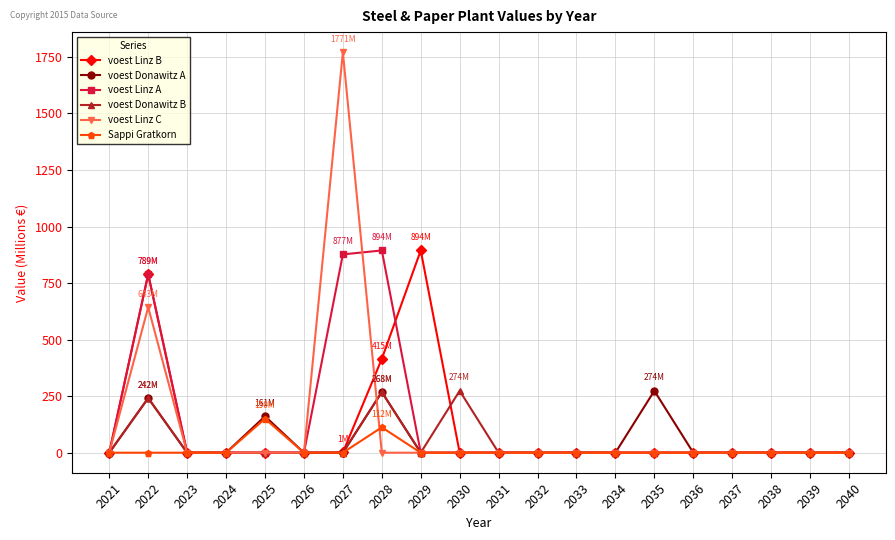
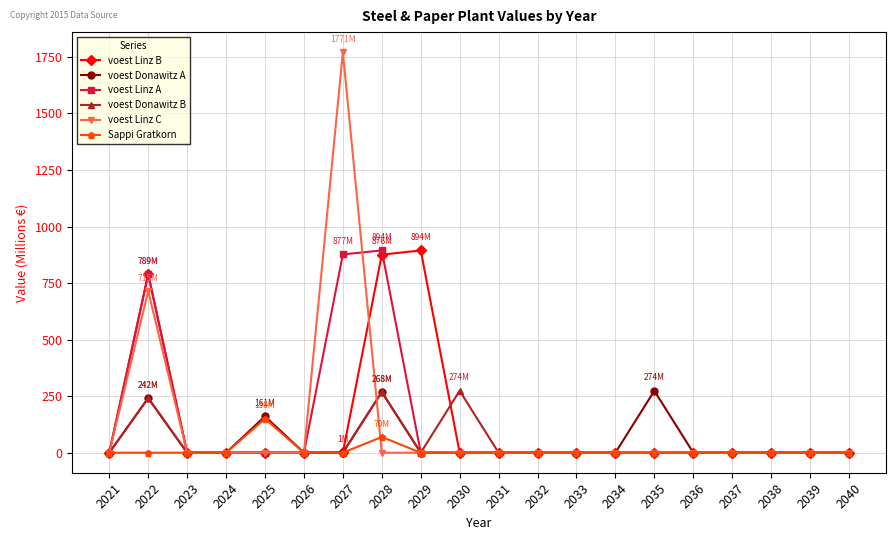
voest Linz C, 2022: 643M -> 715M
voest Linz B, 2028: 415M -> 876M
Sappi Gratkorn, 2028: 112M -> 70M
